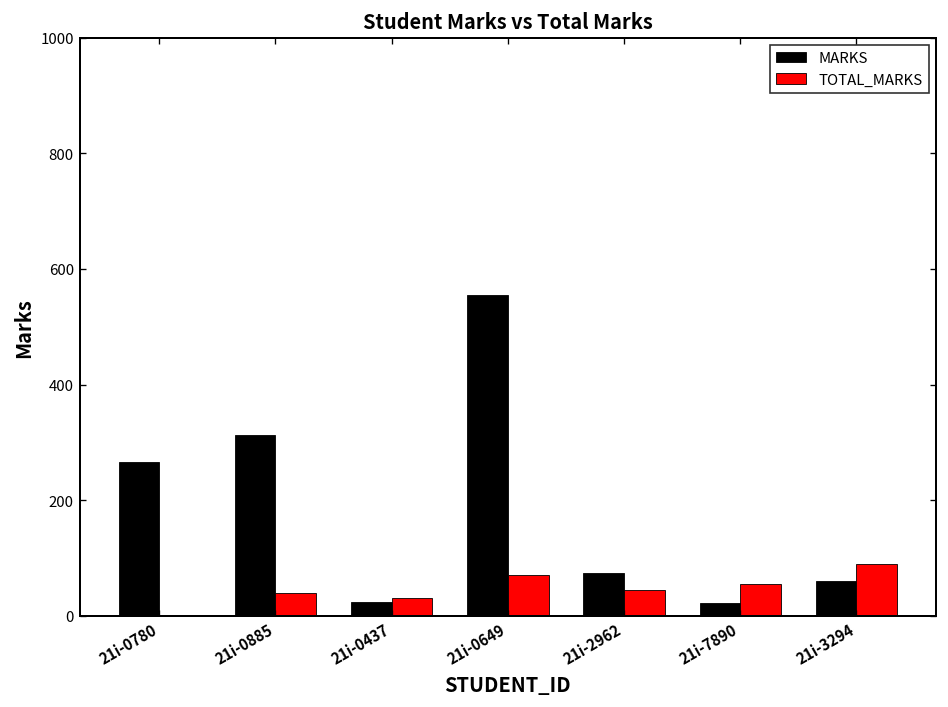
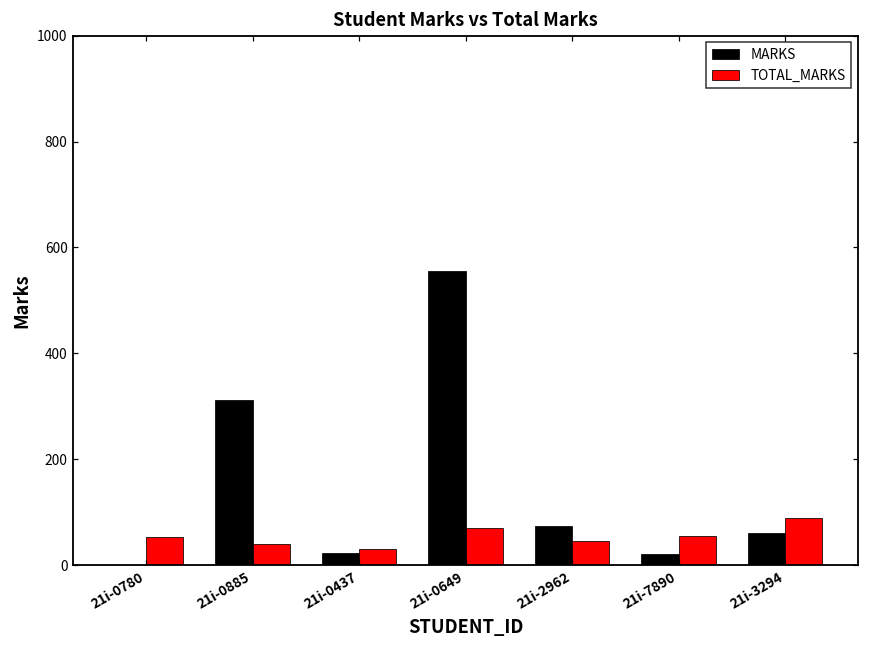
MARKS, 21i-0780: 270 -> 0
TOTAL_MARKS, 21i-0780: 0 -> 50
